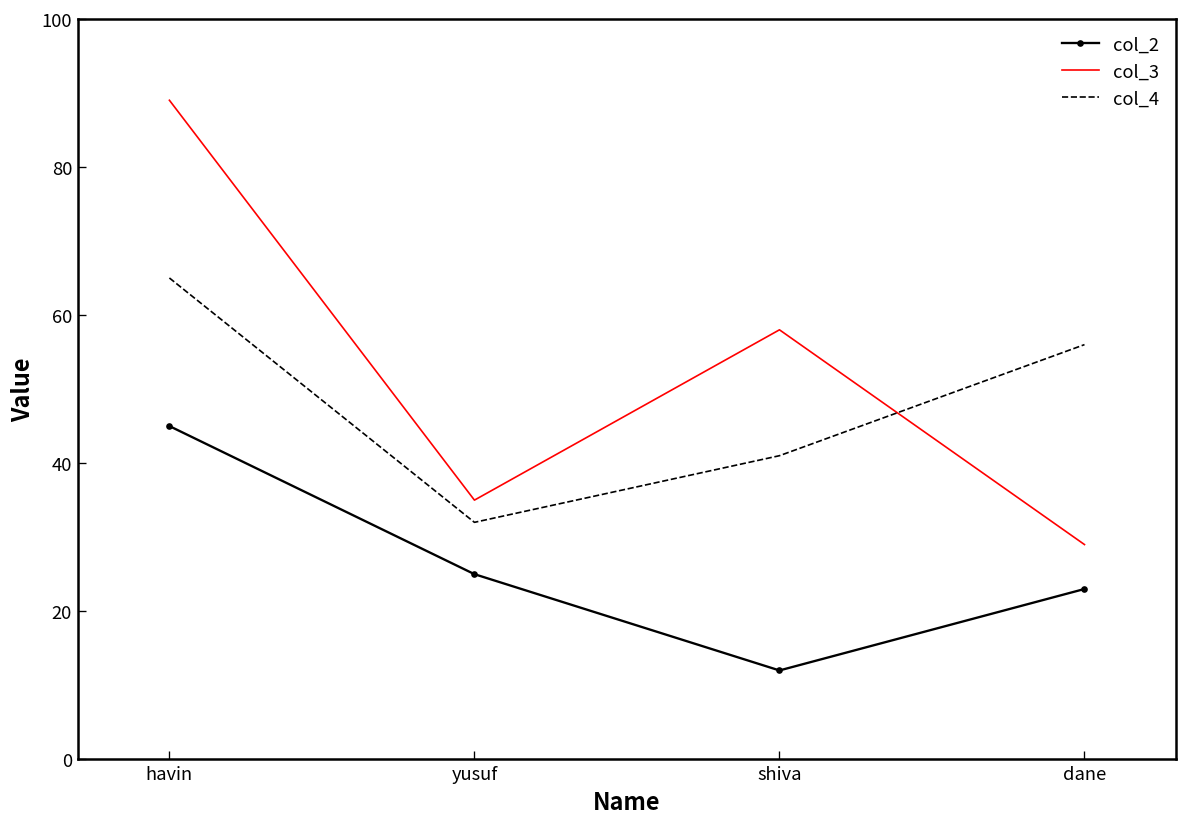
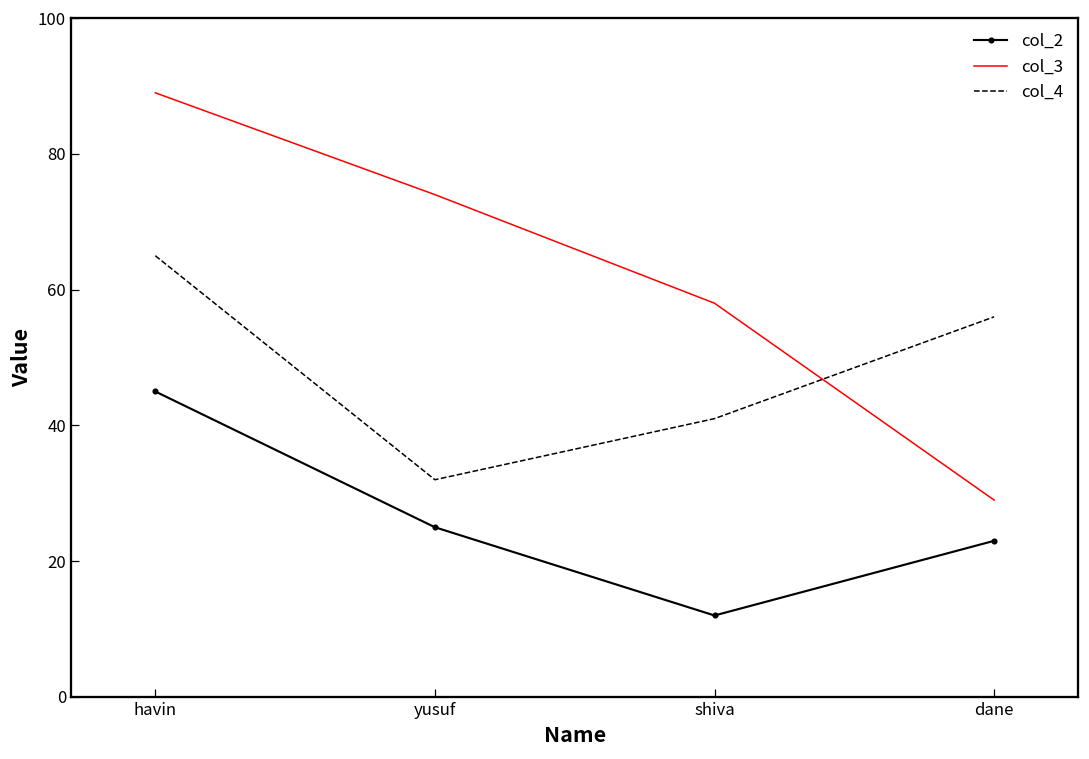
col_3, yusuf: 35 -> 74
